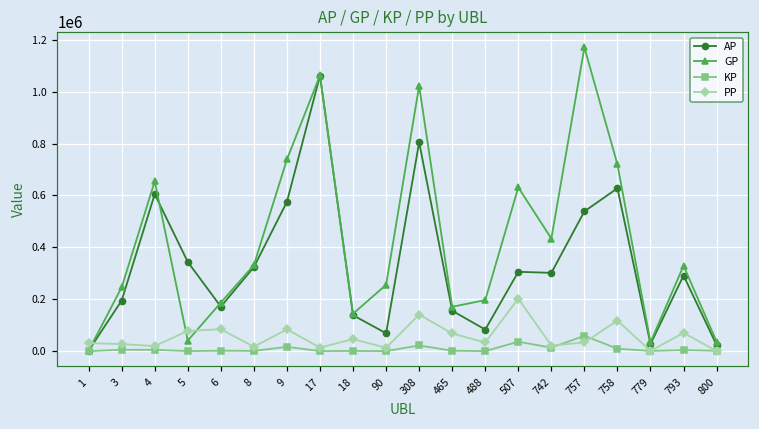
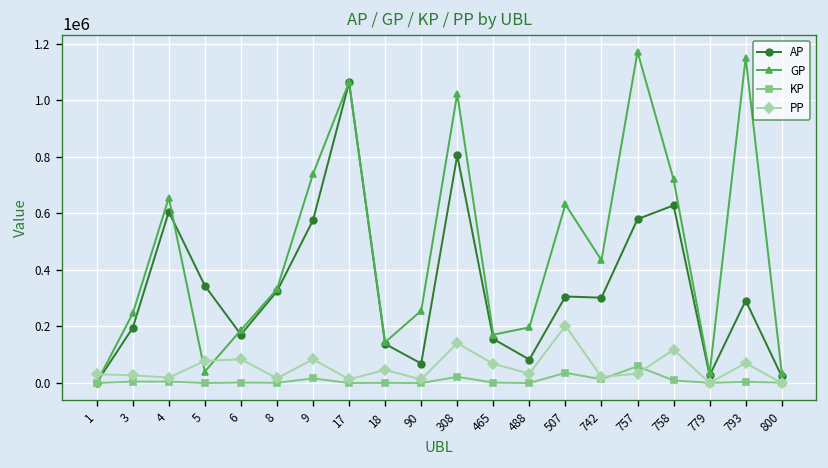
AP, 757: 540000 -> 580000
GP, 793: 330000 -> 1150000
